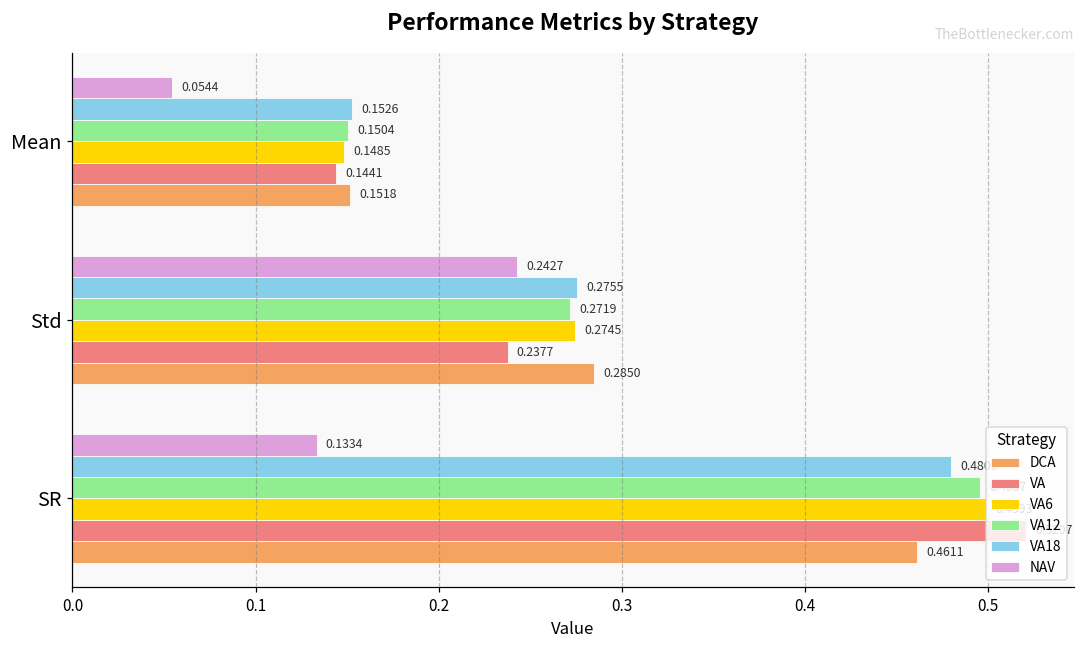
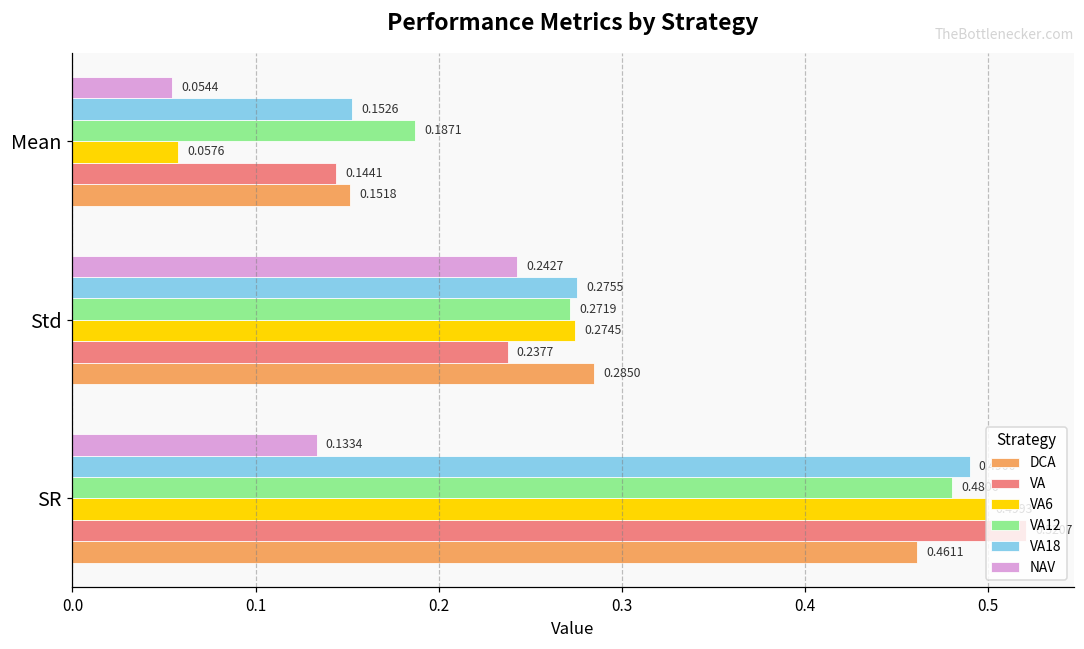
VA12, Mean: 0.1504 -> 0.1871
VA6, Mean: 0.1485 -> 0.0576
VA18, SR: 0.48 -> 0.49
VA12, SR: 0.496 -> 0.481
